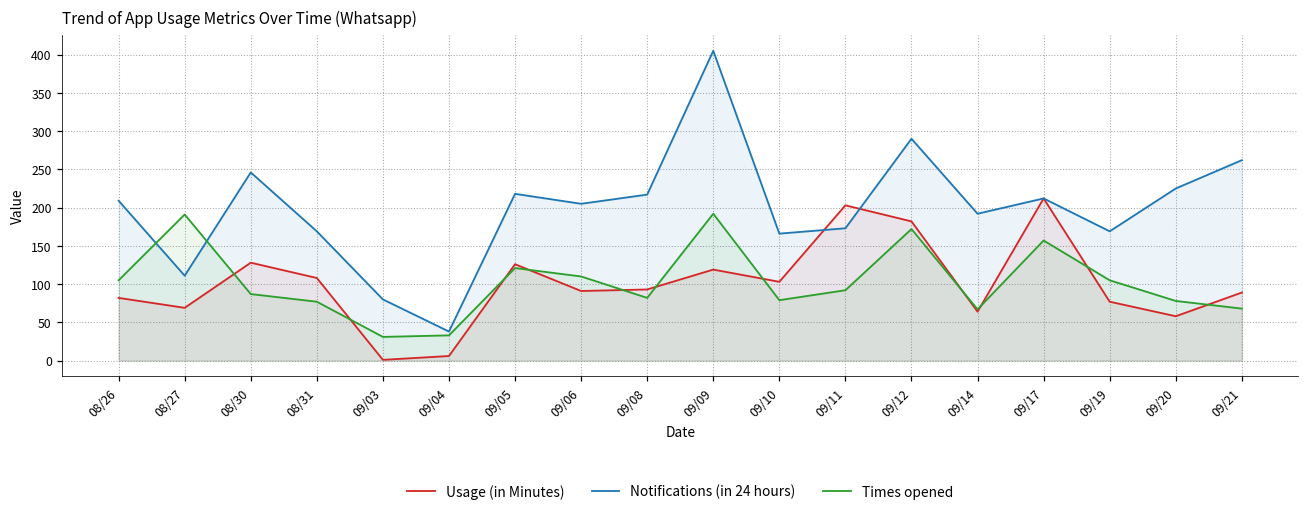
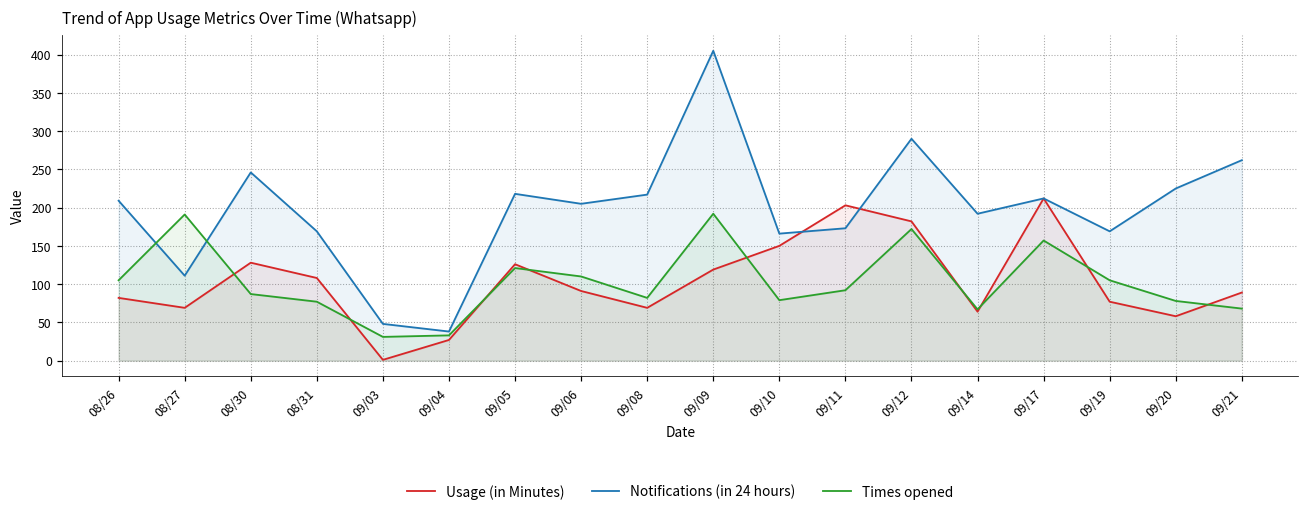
Notifications (in 24 hours), 09/03: 80 -> 50
Usage (in Minutes), 09/04: 10 -> 30
Usage (in Minutes), 09/08: 90 -> 70
Usage (in Minutes), 09/10: 100 -> 150
